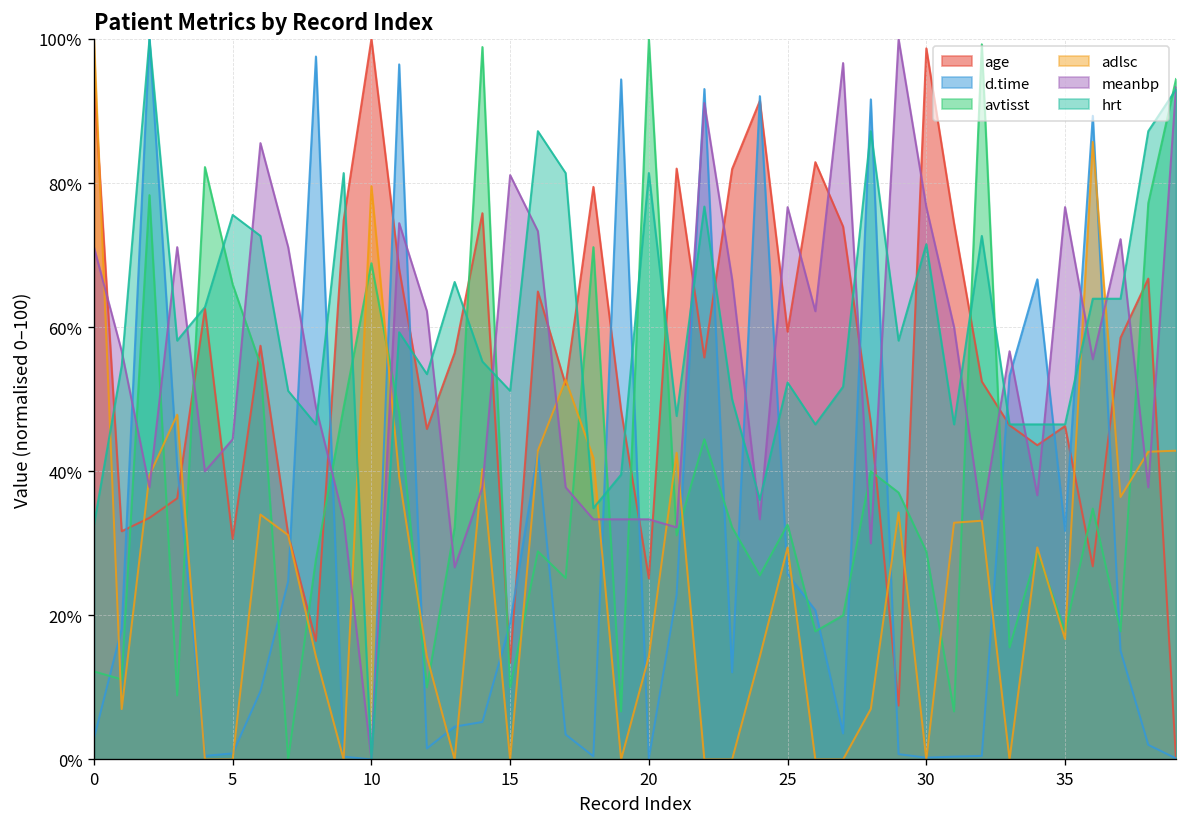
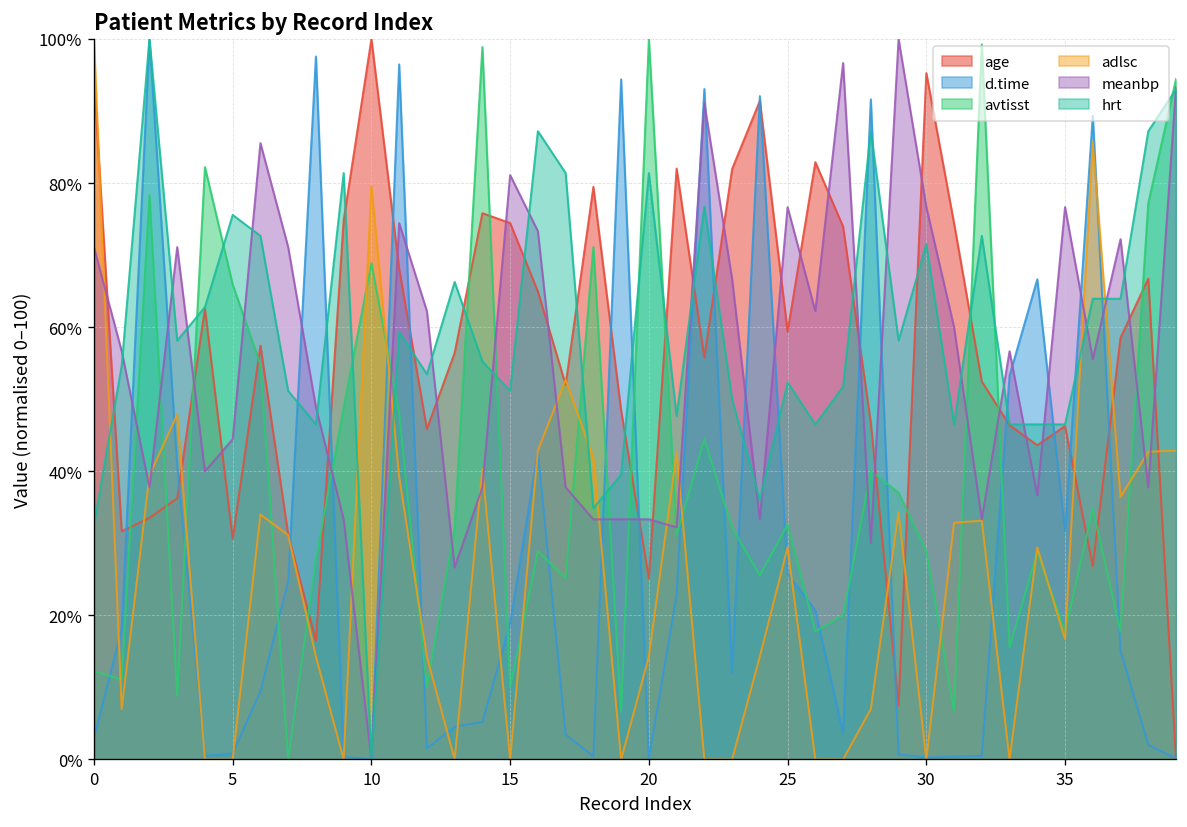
age, 15: 13% -> 74%
age, 30: 99% -> 95%
